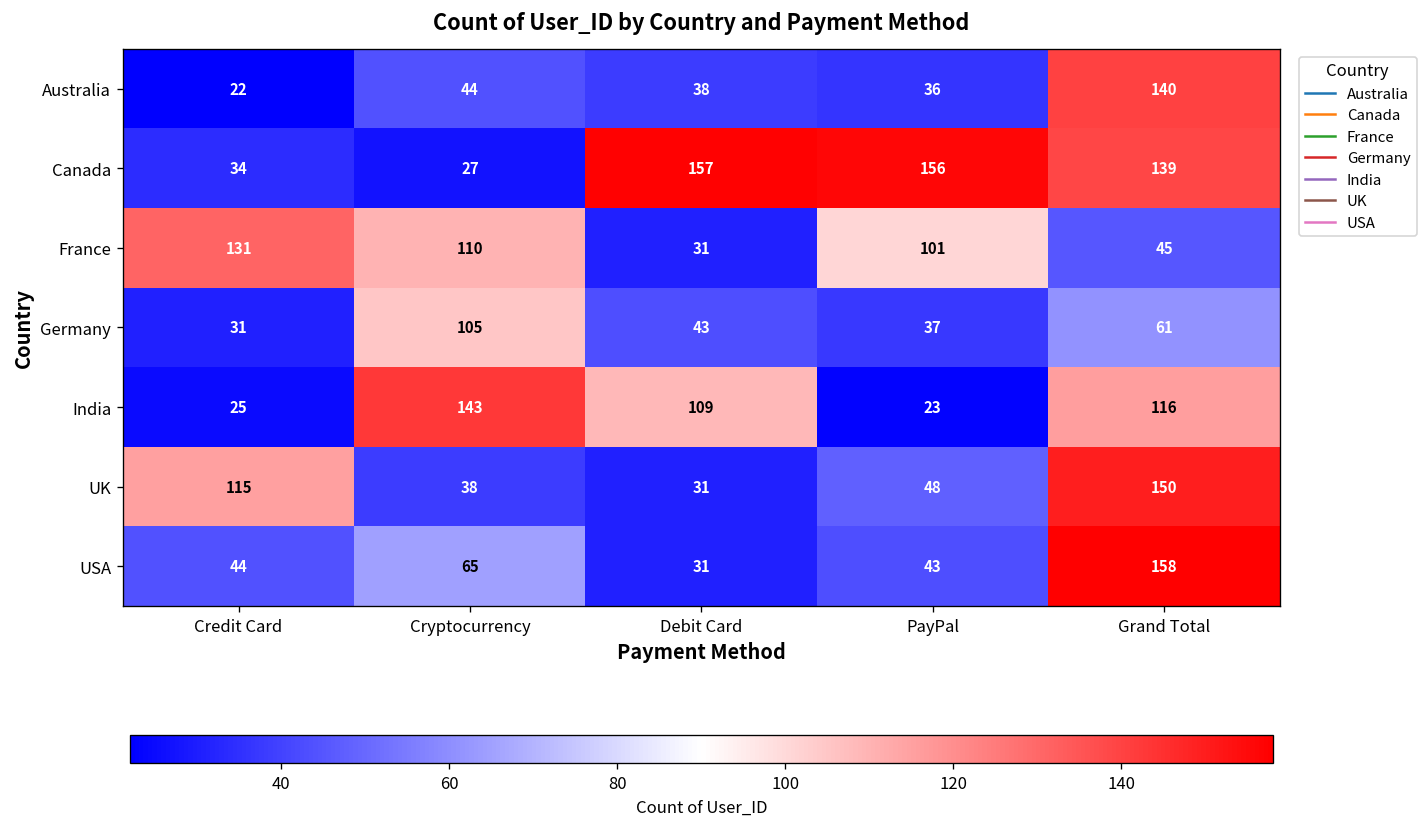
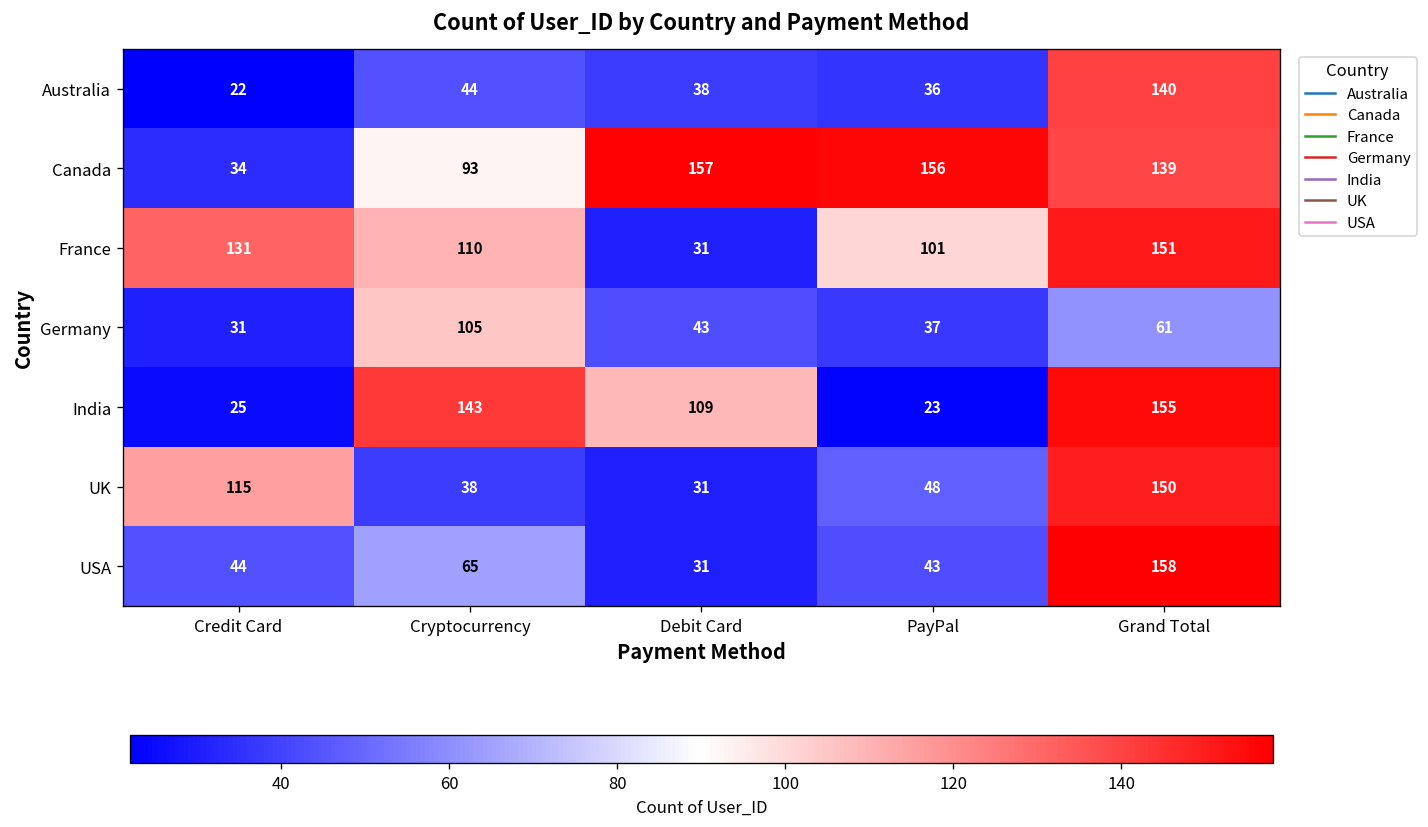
Canada, Cryptocurrency: 27 -> 93
France, Grand Total: 45 -> 151
India, Grand Total: 116 -> 155
